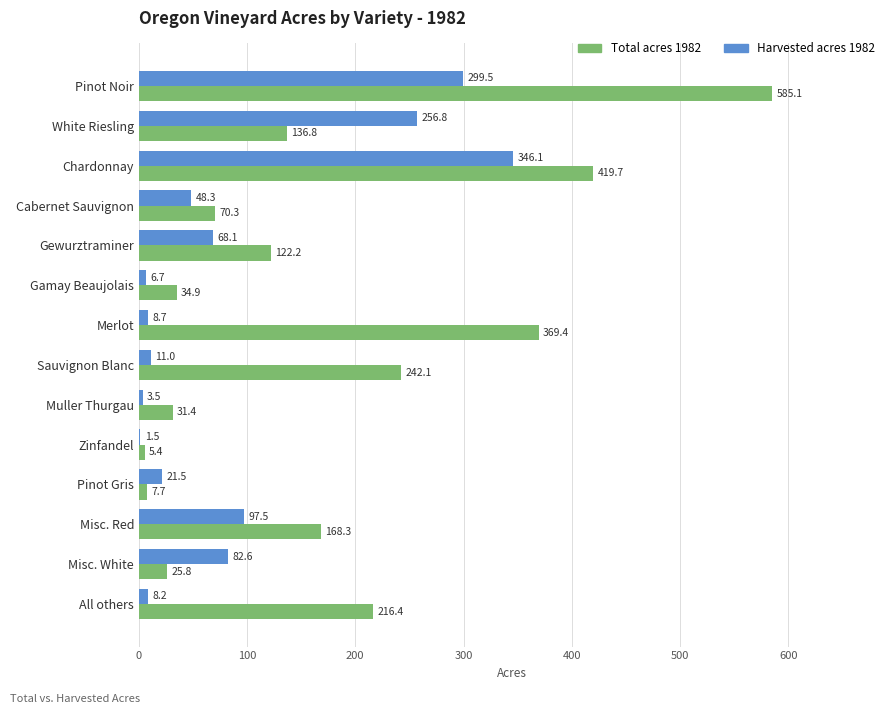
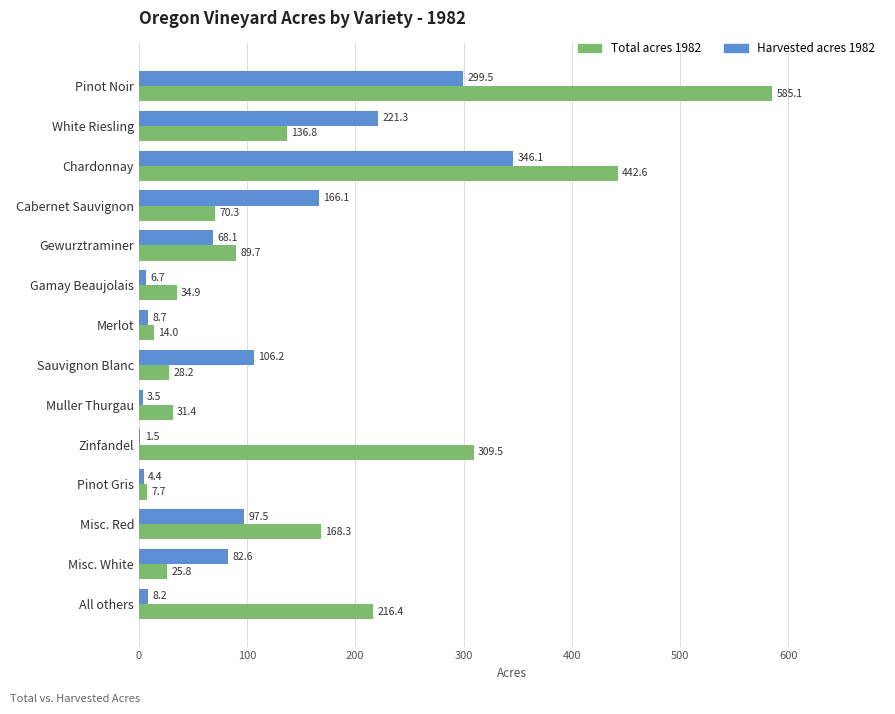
Harvested acres 1982, White Riesling: 256.8 -> 221.3
Total acres 1982, Chardonnay: 419.7 -> 442.6
Harvested acres 1982, Cabernet Sauvignon: 48.3 -> 166.1
Total acres 1982, Gewurztraminer: 122.2 -> 89.7
Total acres 1982, Merlot: 369.4 -> 14.0
Harvested acres 1982, Sauvignon Blanc: 11.0 -> 106.2
Total acres 1982, Sauvignon Blanc: 242.1 -> 28.2
Total acres 1982, Zinfandel: 5.4 -> 309.5
Harvested acres 1982, Pinot Gris: 21.5 -> 4.4
